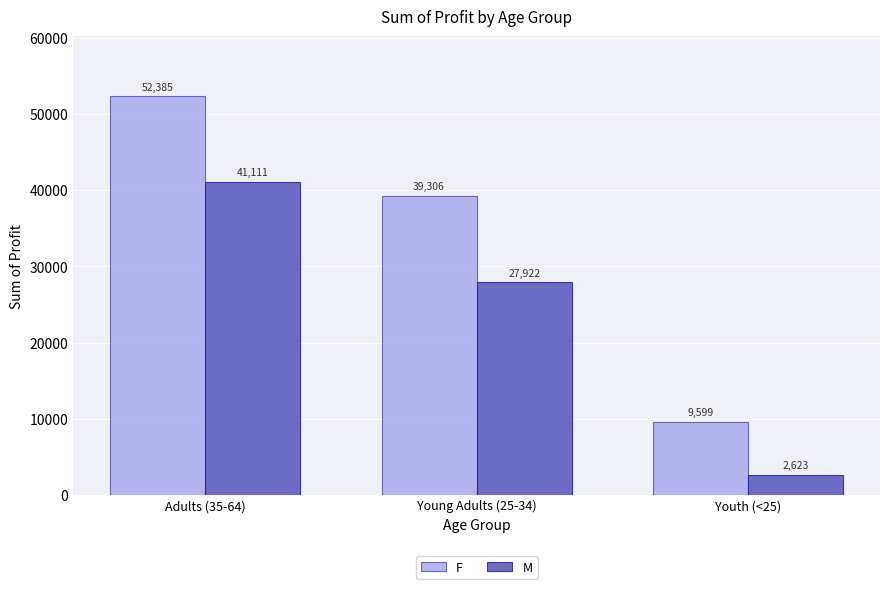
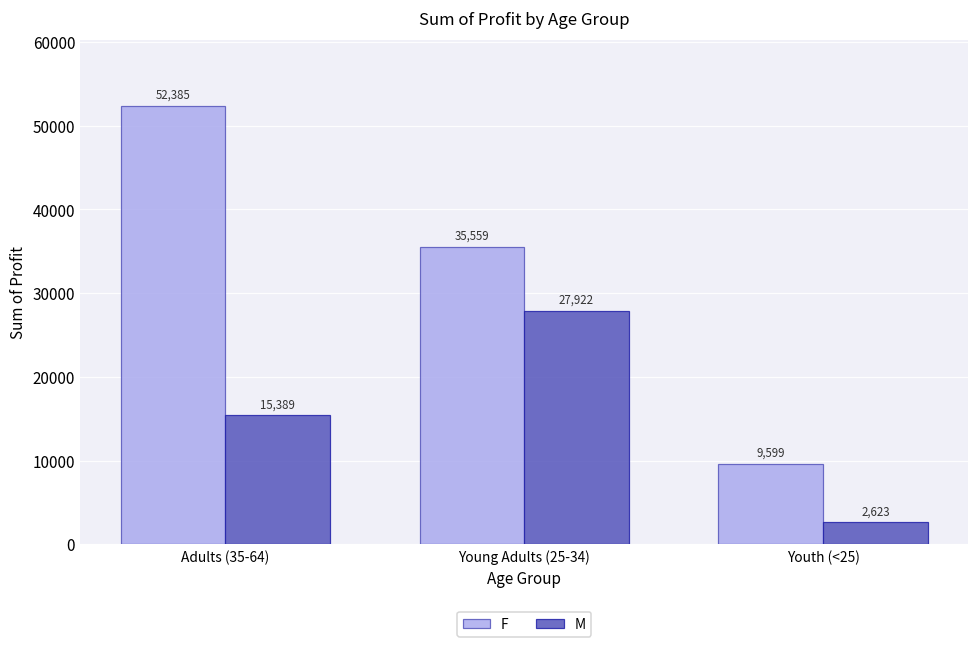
M, Adults (35-64): 41,111 -> 15,389
F, Young Adults (25-34): 39,306 -> 35,559
